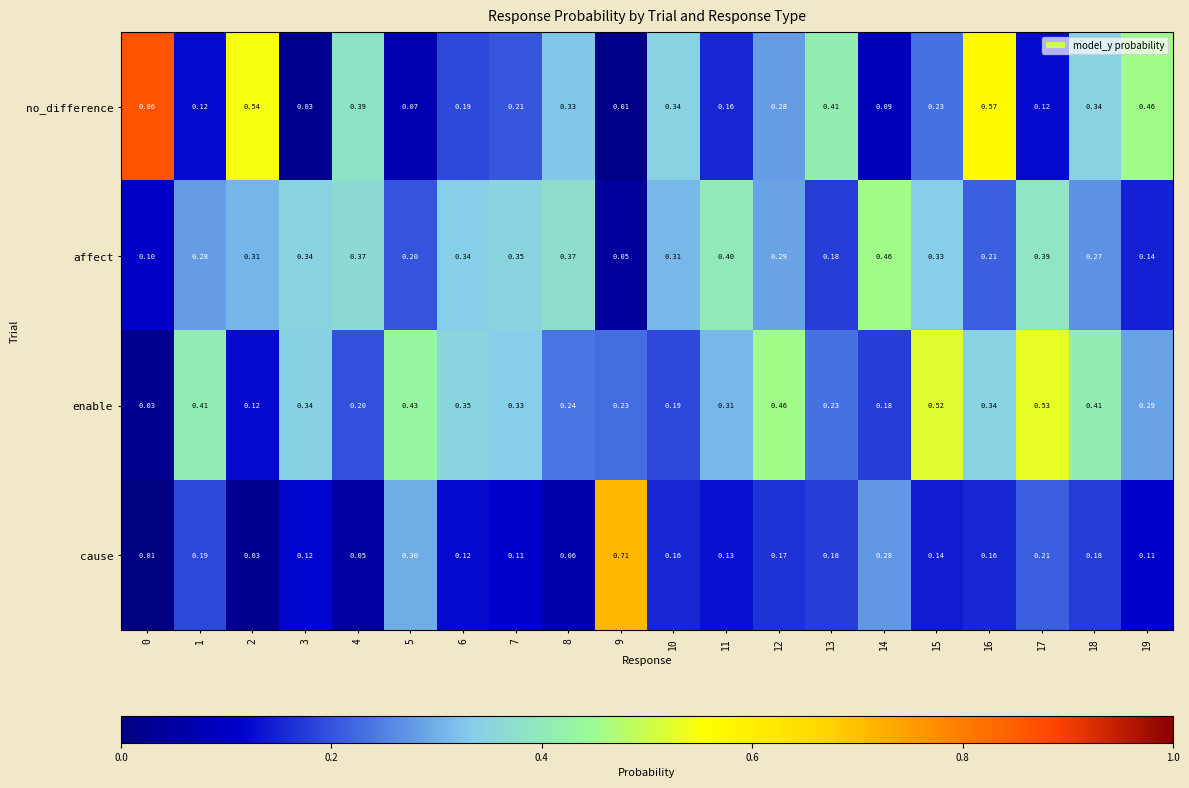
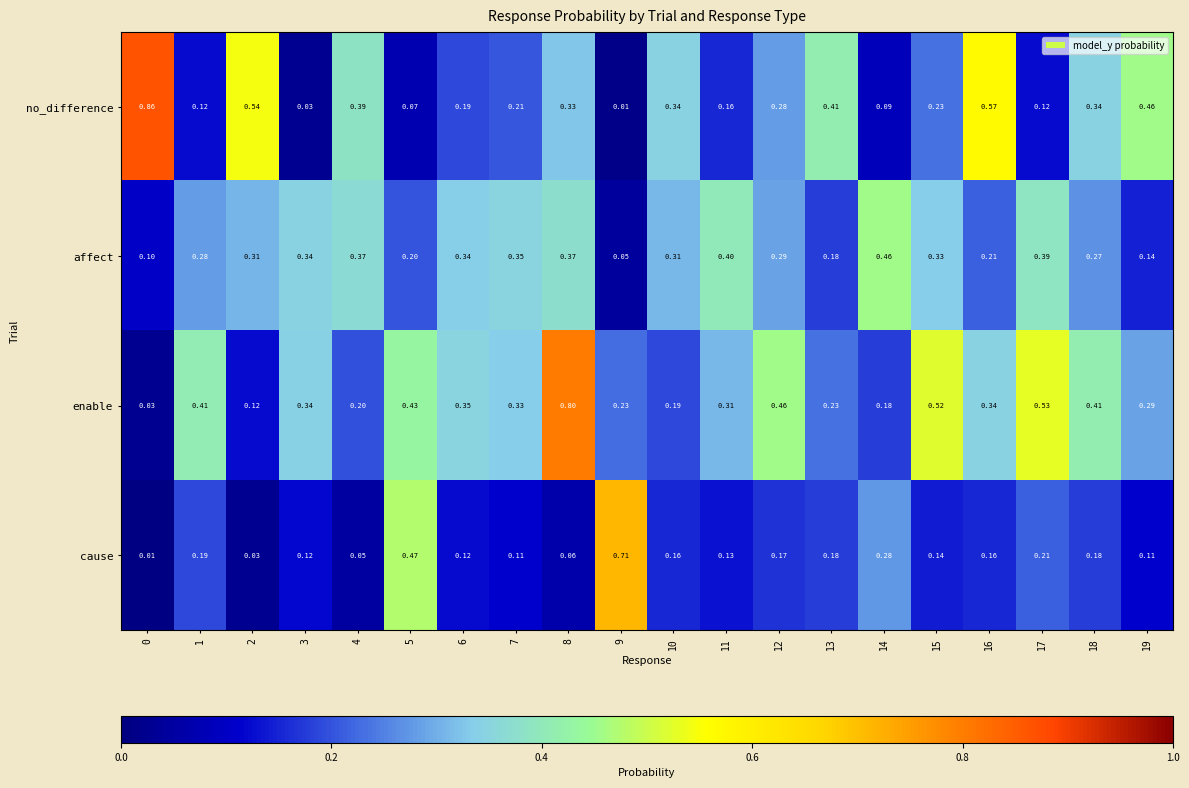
enable, 8: 0.24 -> 0.80
cause, 5: 0.30 -> 0.47
